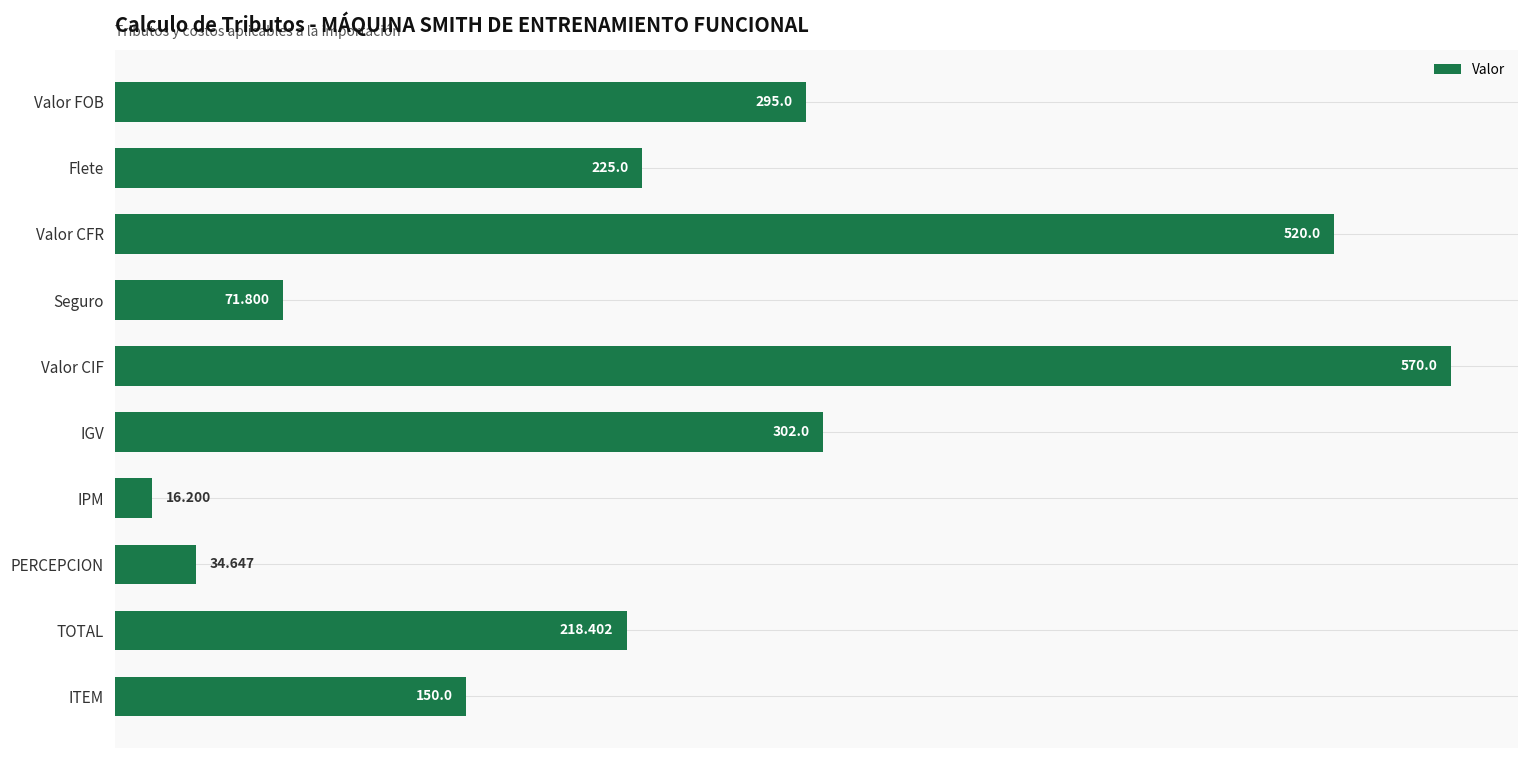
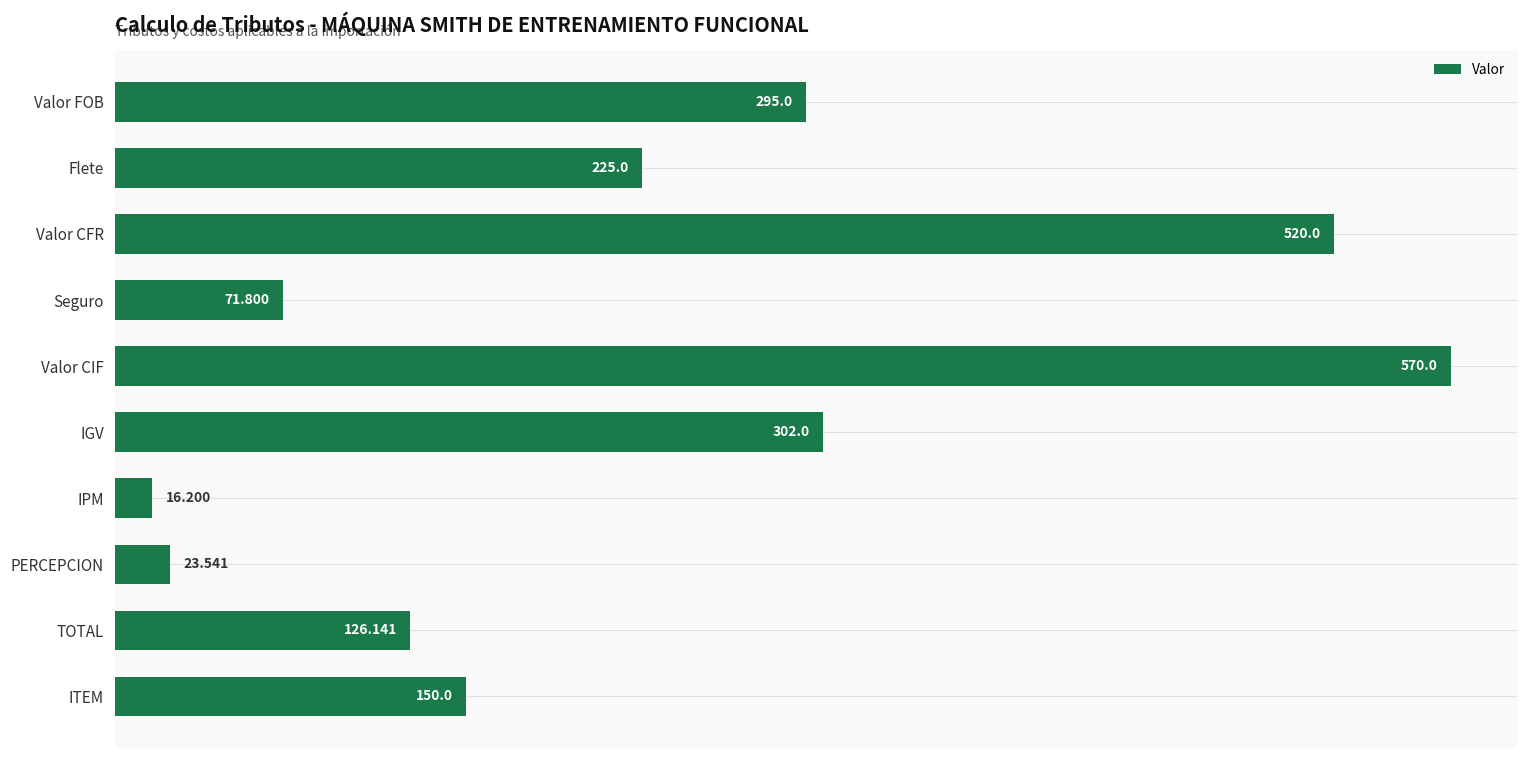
PERCEPCION: 34.647 -> 23.541
TOTAL: 218.402 -> 126.141
